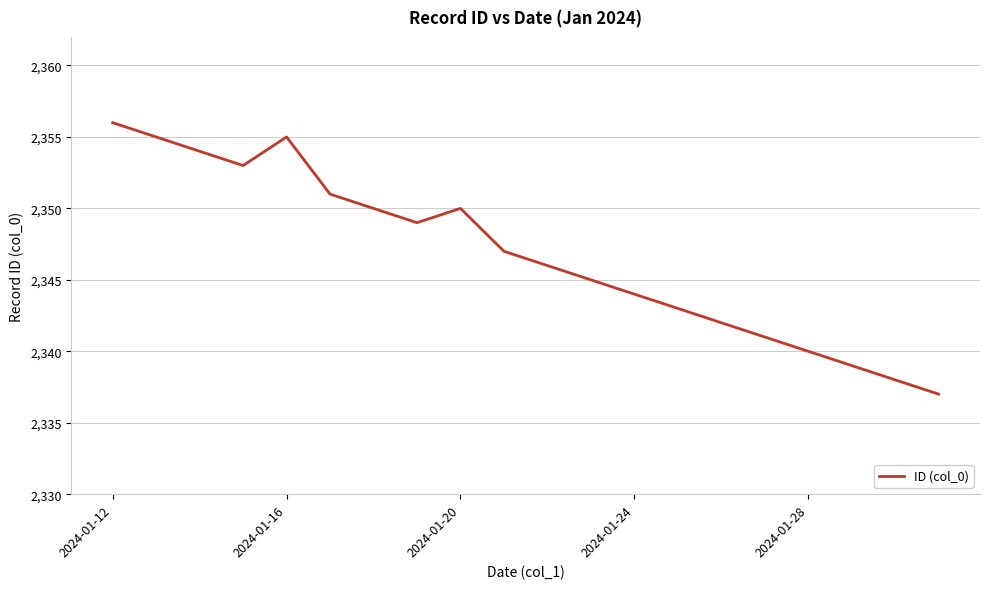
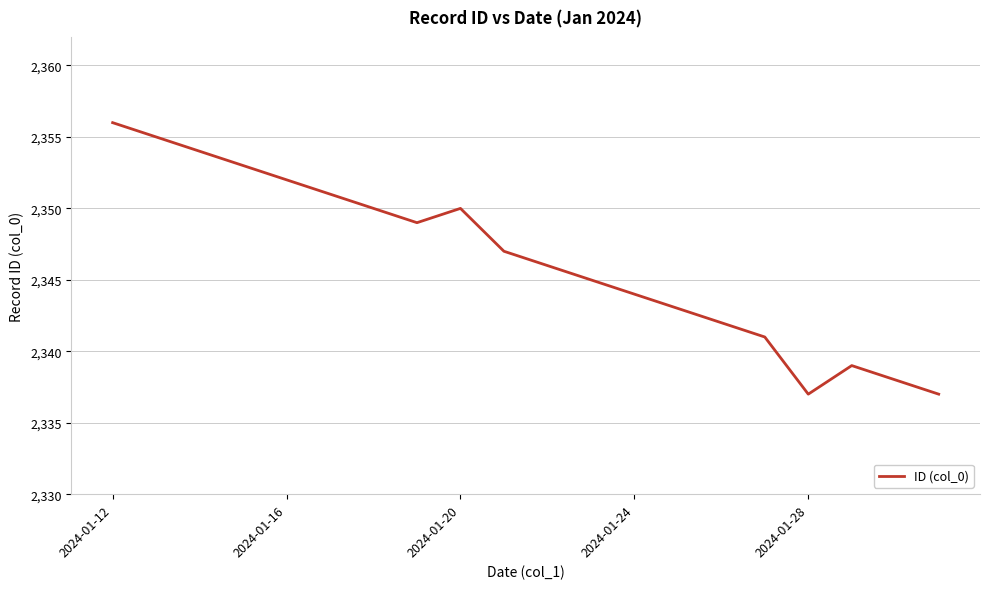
2024-01-16: 2,355 -> 2,352
2024-01-28: 2,340 -> 2,337
